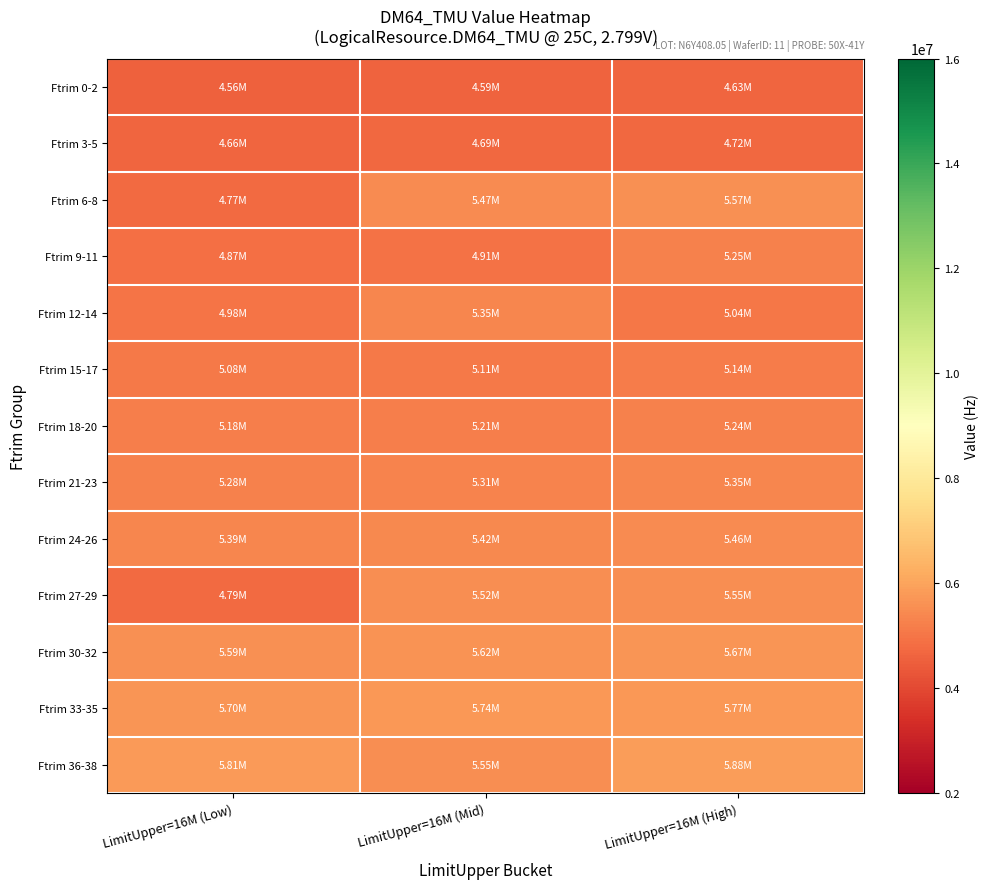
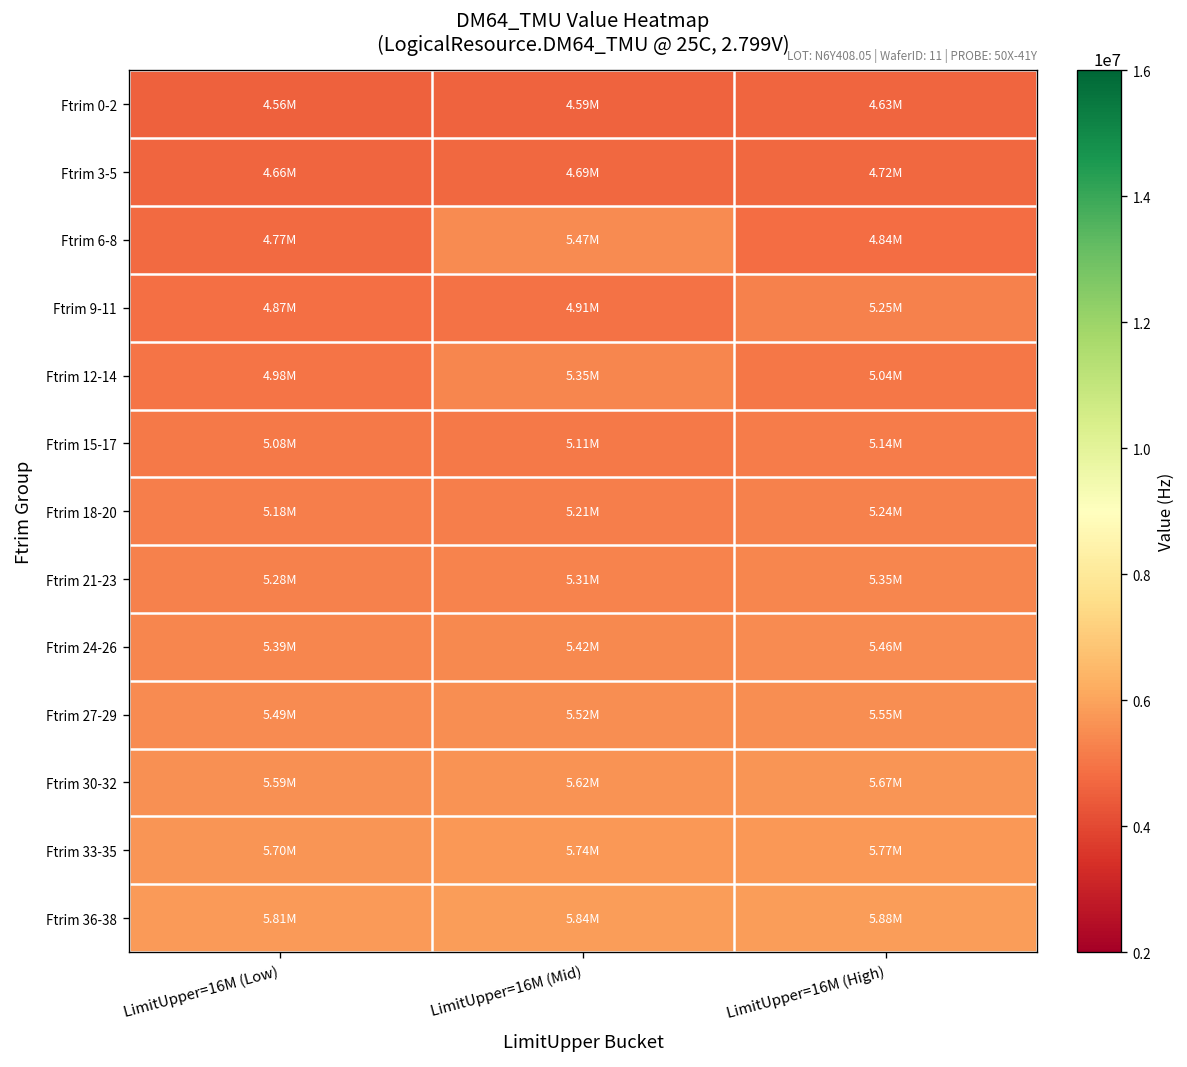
Ftrim 6-8, LimitUpper=16M (High): 5.57M -> 4.84M
Ftrim 27-29, LimitUpper=16M (Low): 4.79M -> 5.49M
Ftrim 36-38, LimitUpper=16M (Mid): 5.55M -> 5.84M
